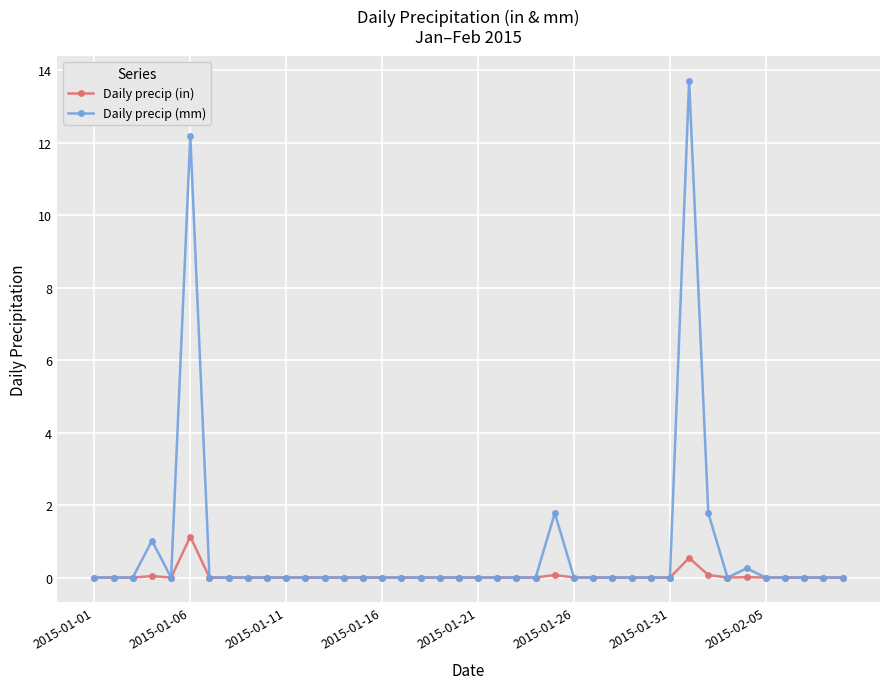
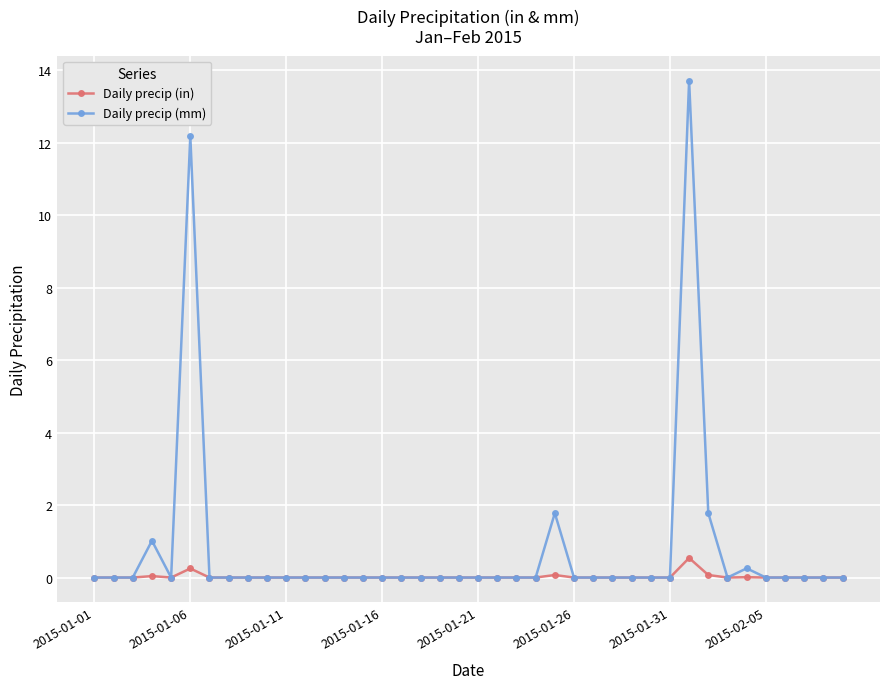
Daily precip (in), 2015-01-06: 1.1 -> 0.3
